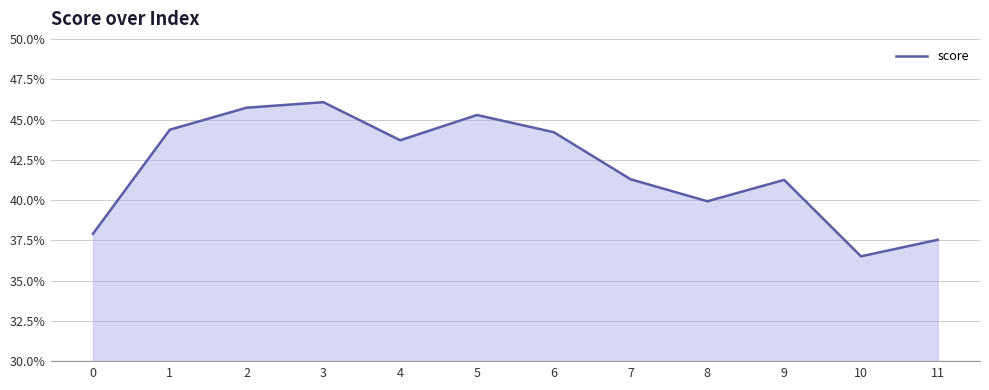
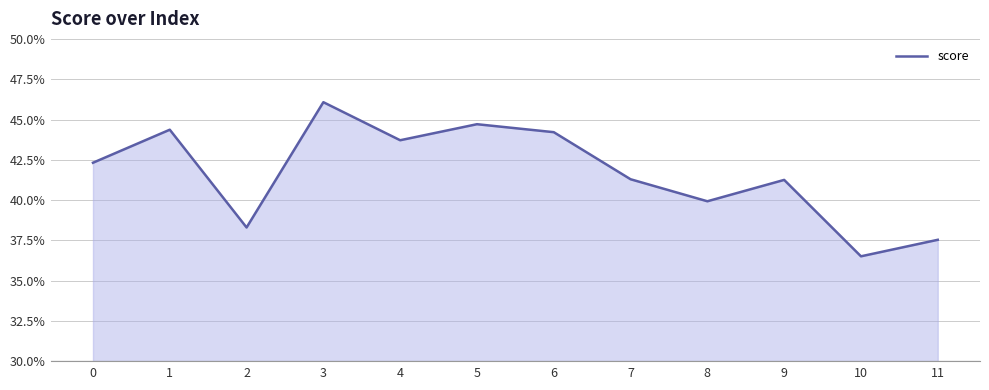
0: 37.9% -> 42.3%
2: 45.7% -> 38.3%
5: 45.3% -> 44.7%
